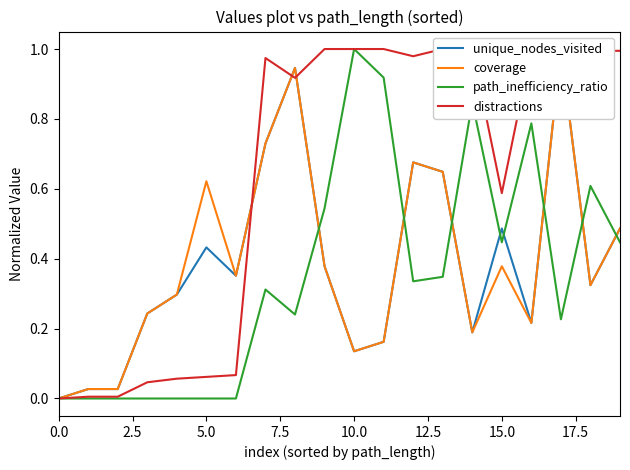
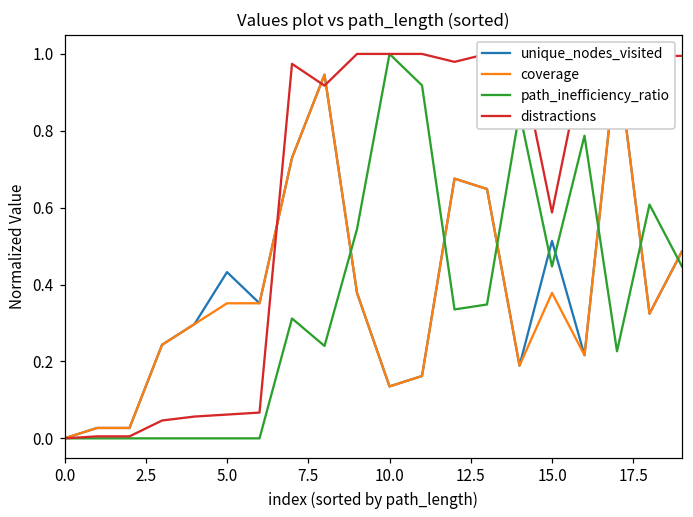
coverage, 5.0: 0.62 -> 0.35
unique_nodes_visited, 15.0: 0.49 -> 0.51
